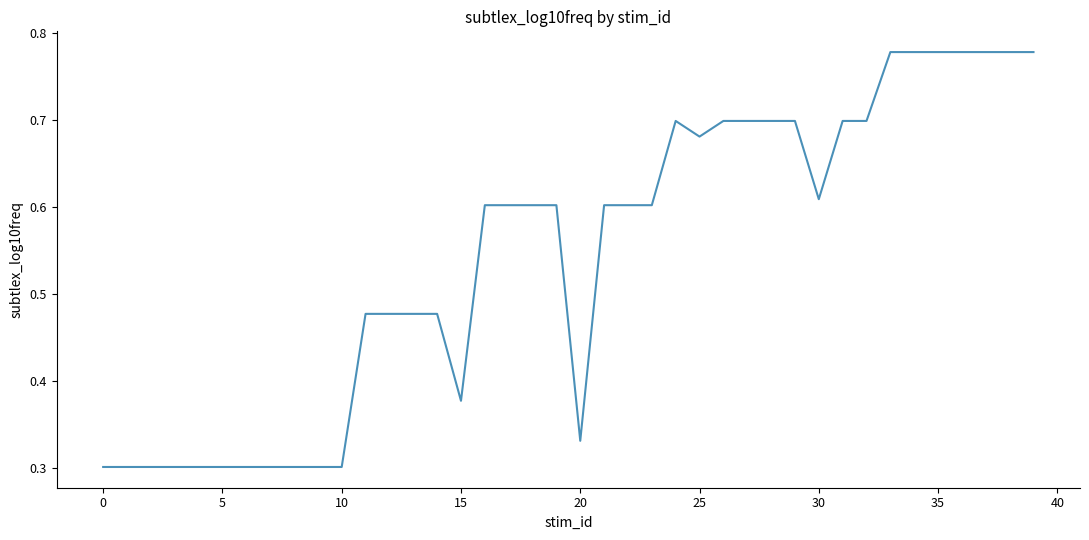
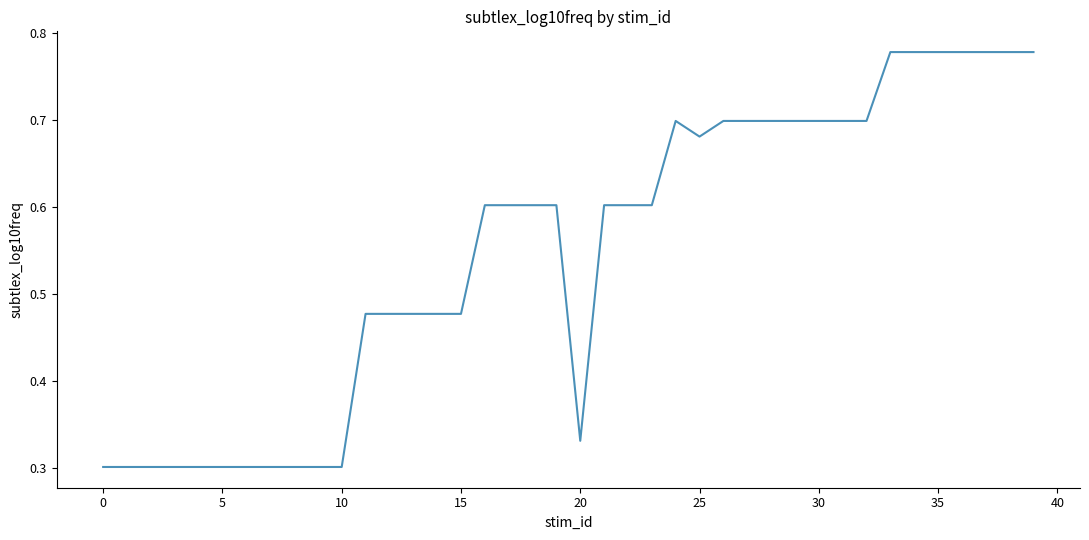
15: 0.38 -> 0.48
30: 0.61 -> 0.70
